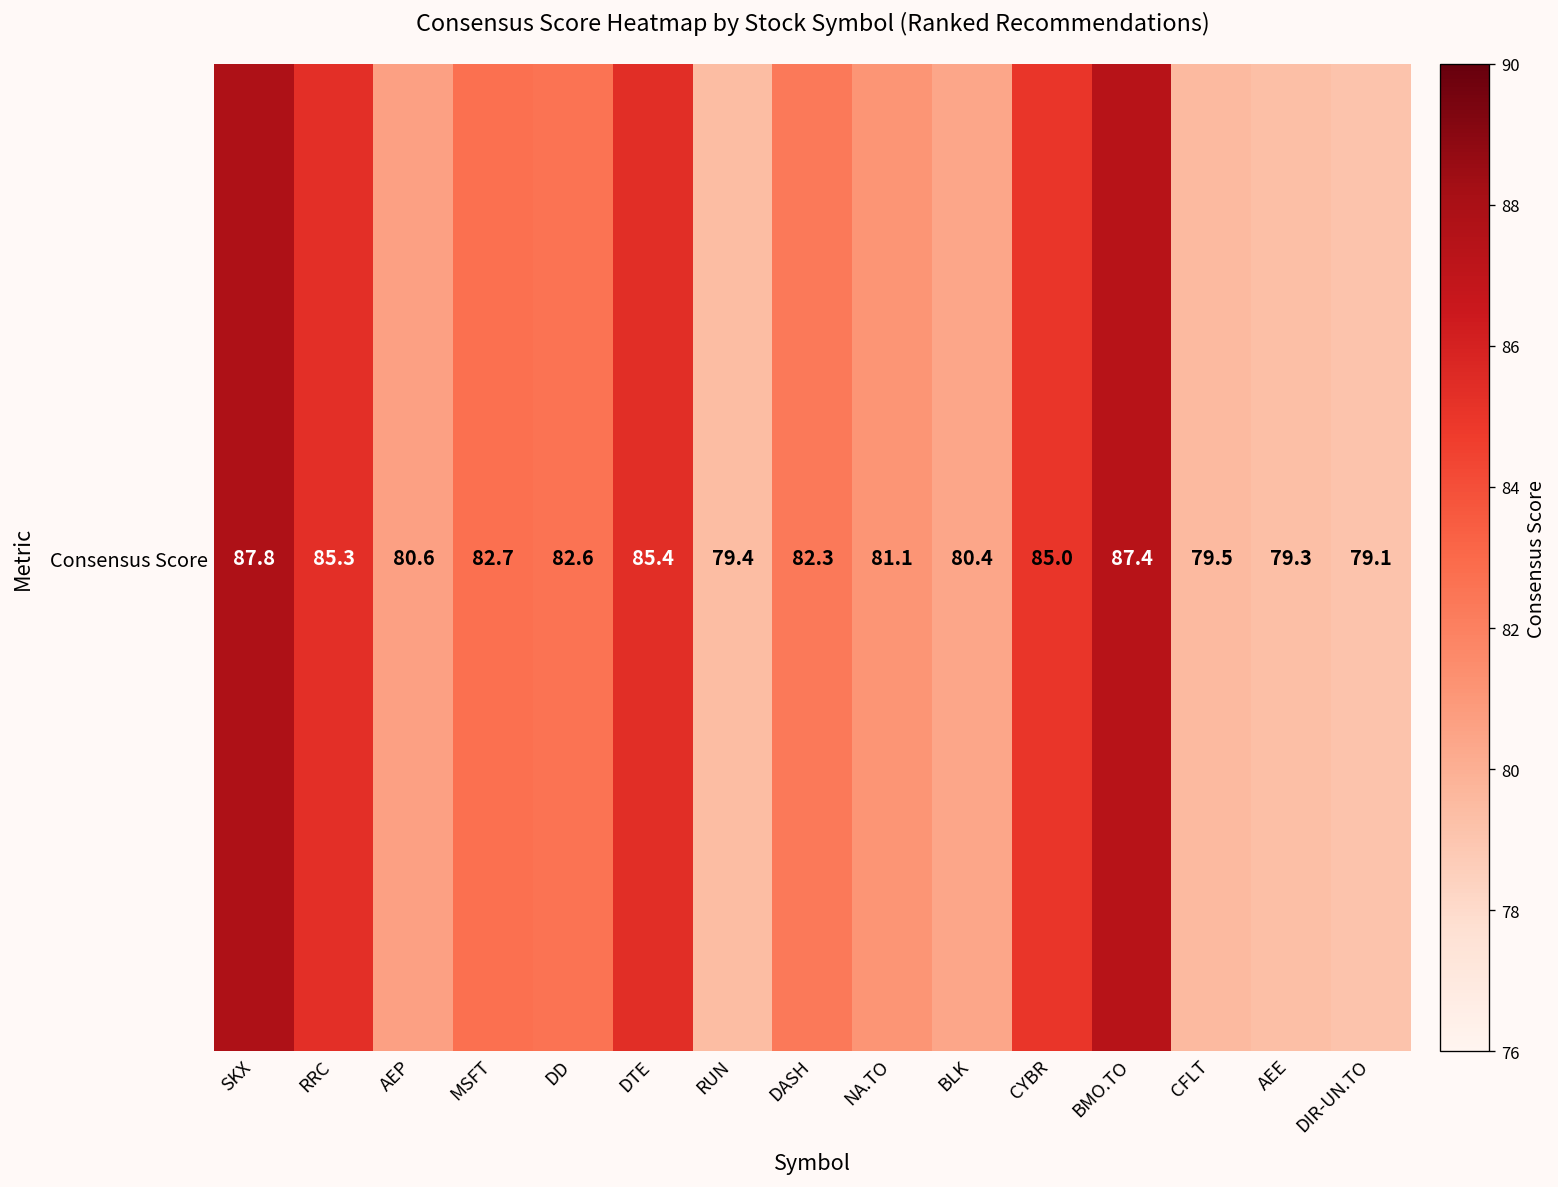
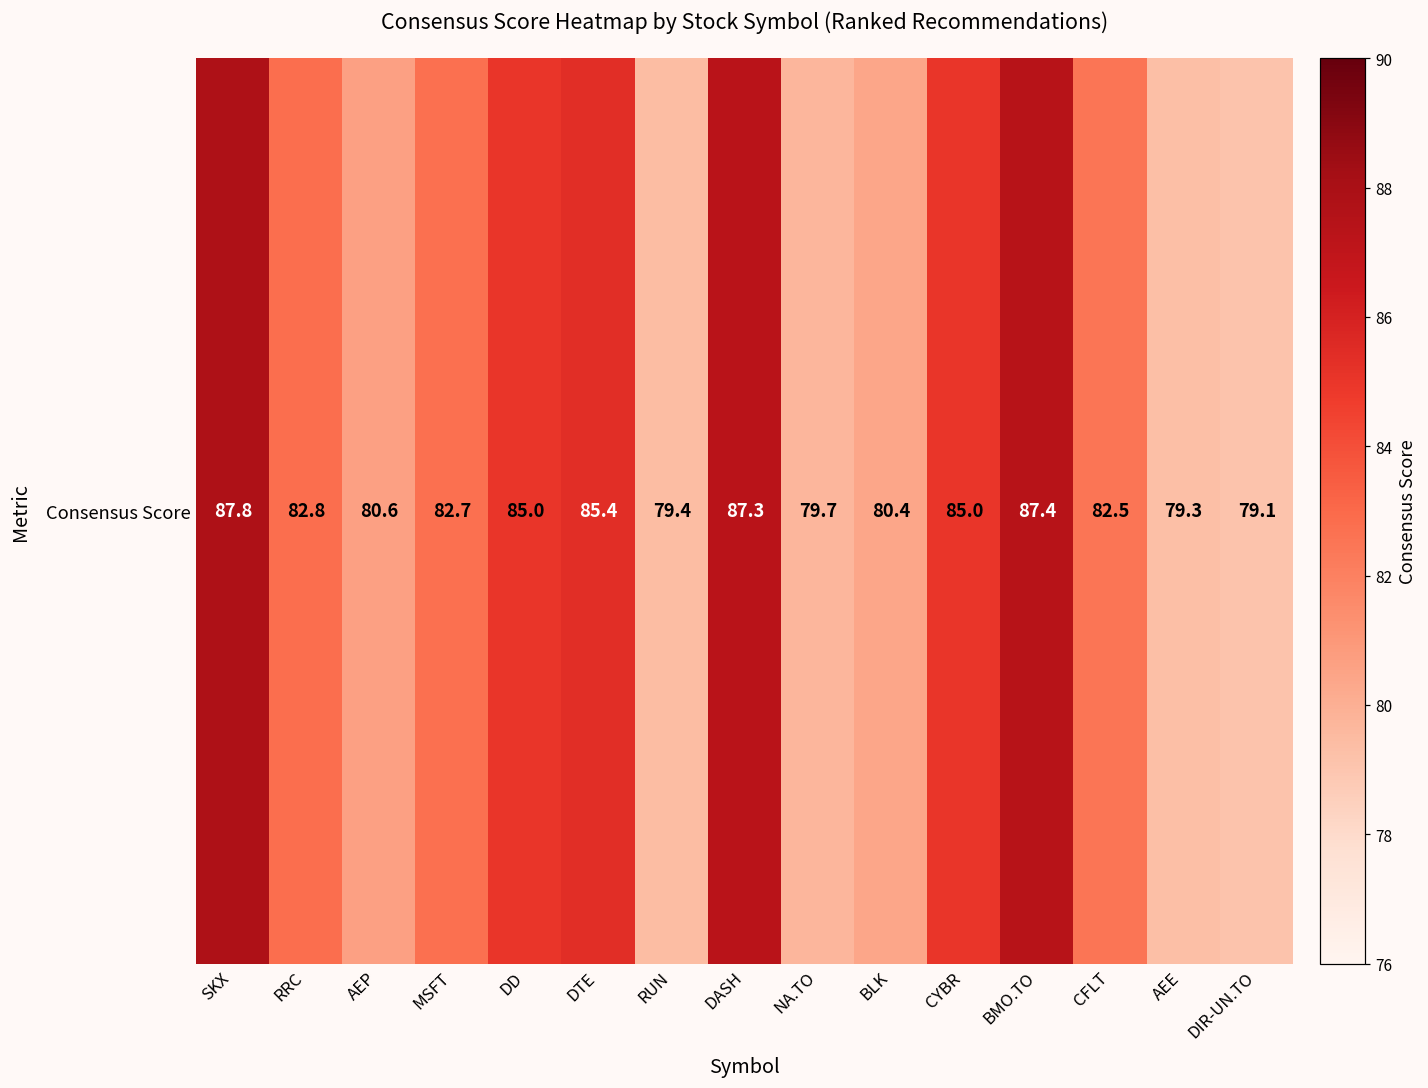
Consensus Score, RRC: 85.3 -> 82.8
Consensus Score, DD: 82.6 -> 85.0
Consensus Score, DASH: 82.3 -> 87.3
Consensus Score, NA.TO: 81.1 -> 79.7
Consensus Score, CFLT: 79.5 -> 82.5
